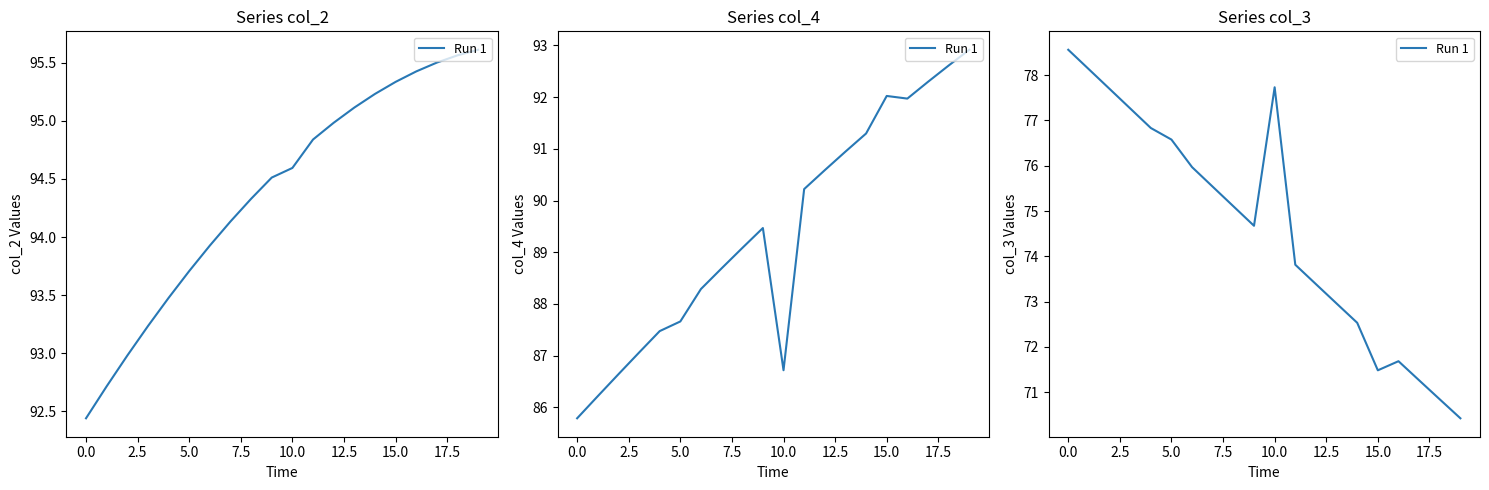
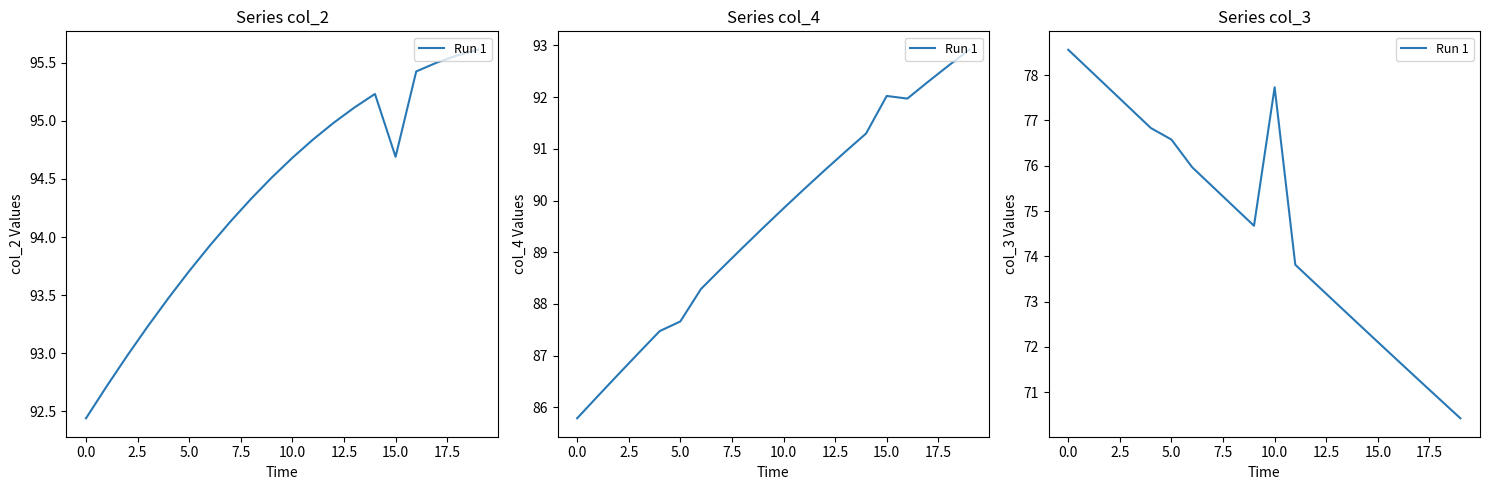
Series col_2, 10.0: 94.59 -> 94.68
Series col_2, 15.0: 95.33 -> 94.69
Series col_4, 10.0: 86.7 -> 89.8
Series col_3, 15.0: 71.5 -> 72.1
